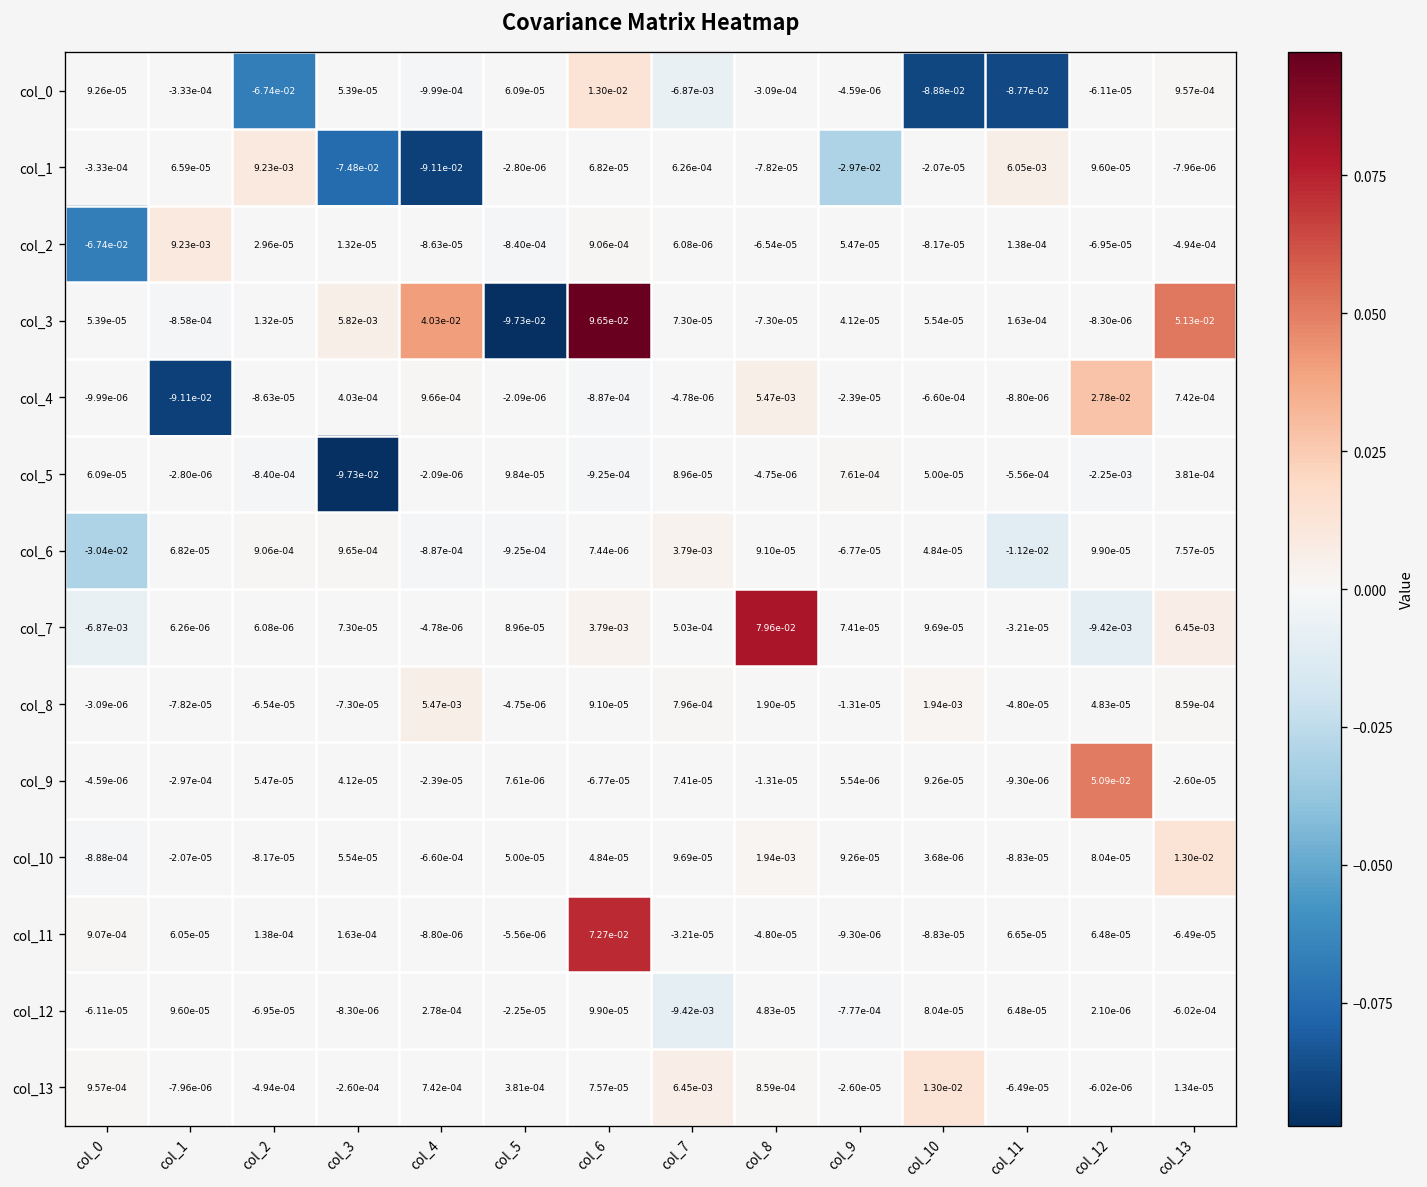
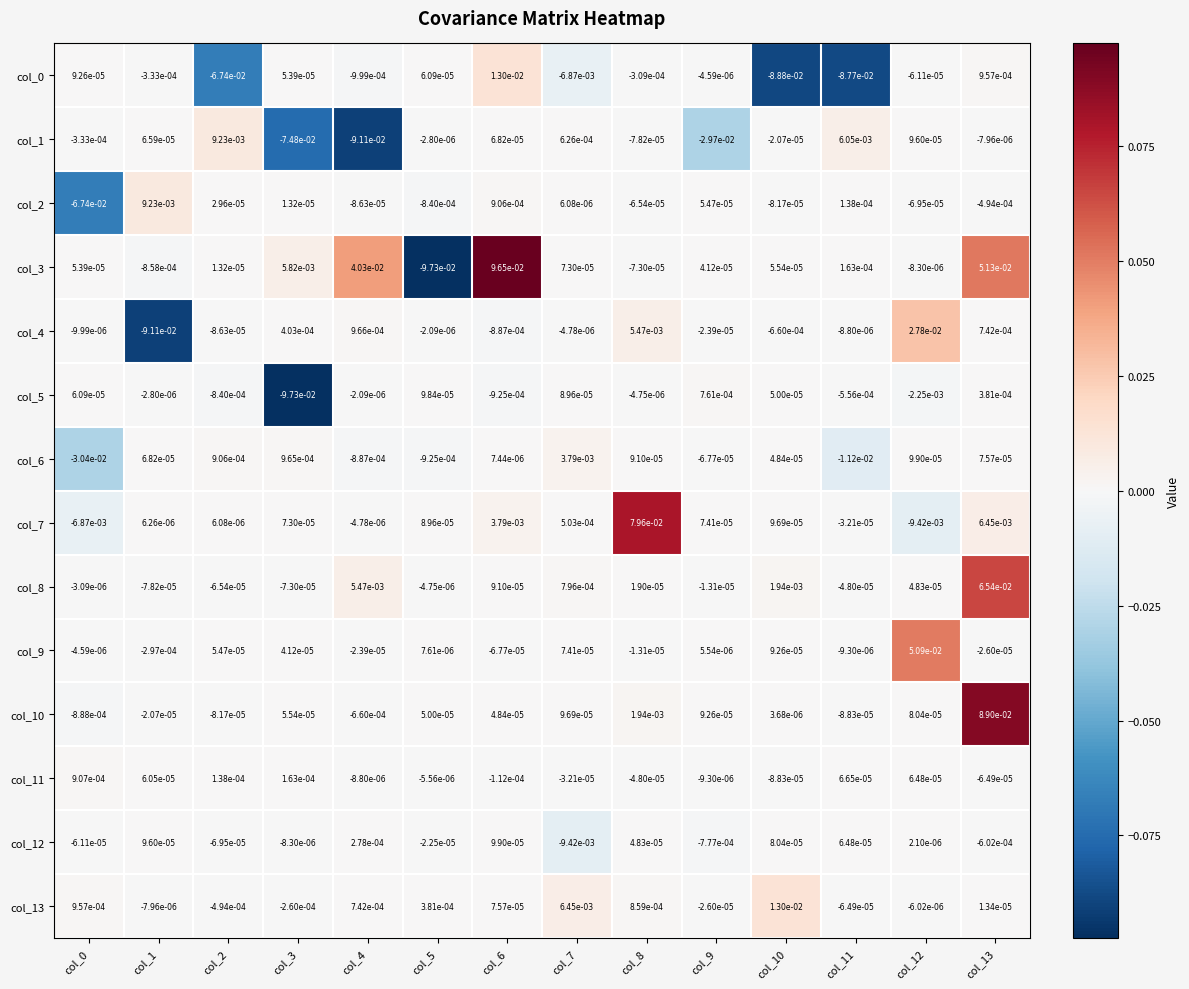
col_8, col_13: 8.59e-04 -> 6.54e-02
col_10, col_13: 1.30e-02 -> 8.90e-02
col_11, col_6: 7.27e-02 -> -1.12e-04
